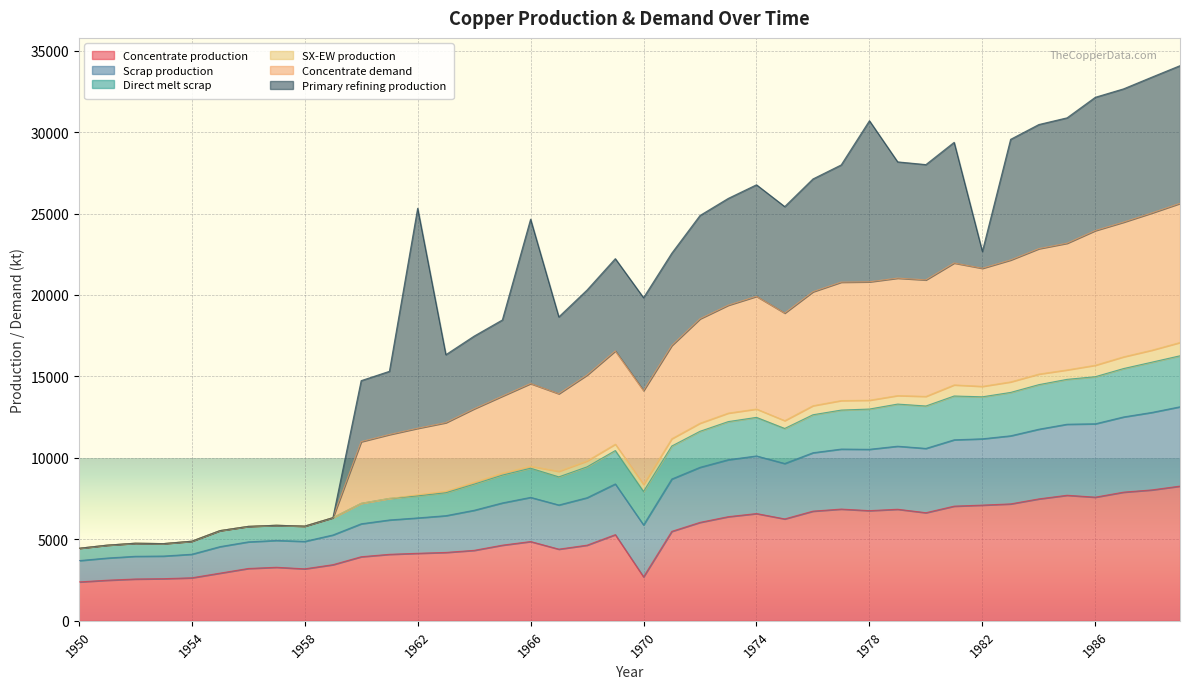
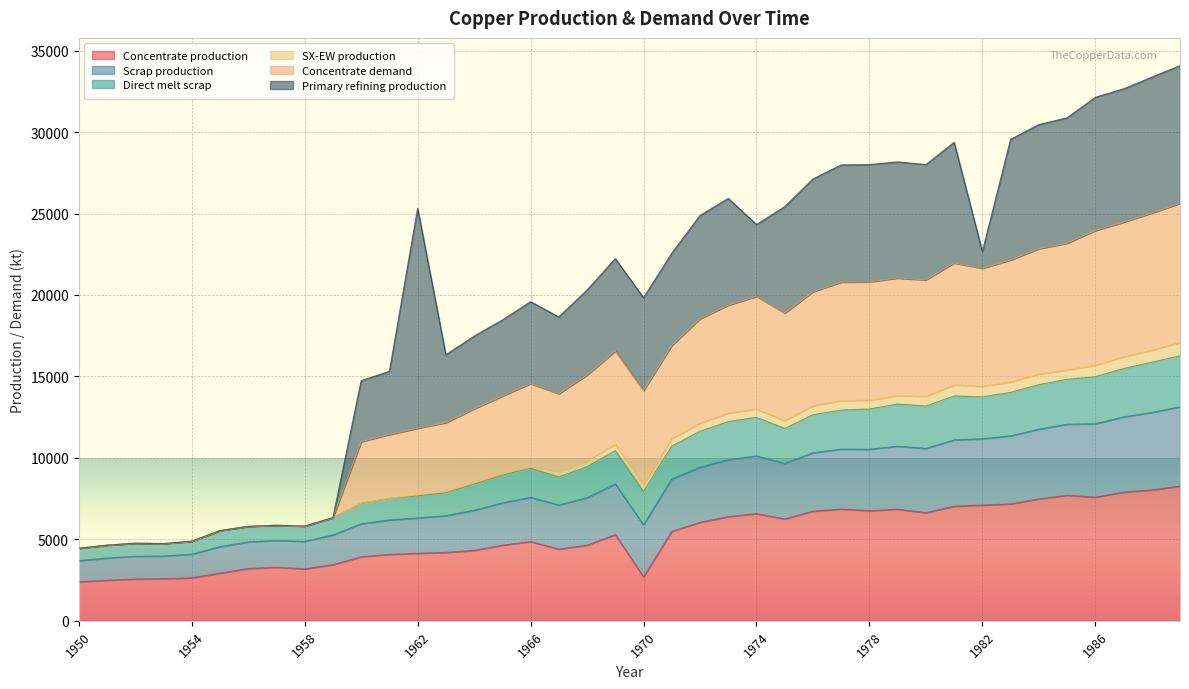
Primary refining production, 1966: 10100 -> 5000
Primary refining production, 1974: 6800 -> 4400
Primary refining production, 1978: 9900 -> 7200
